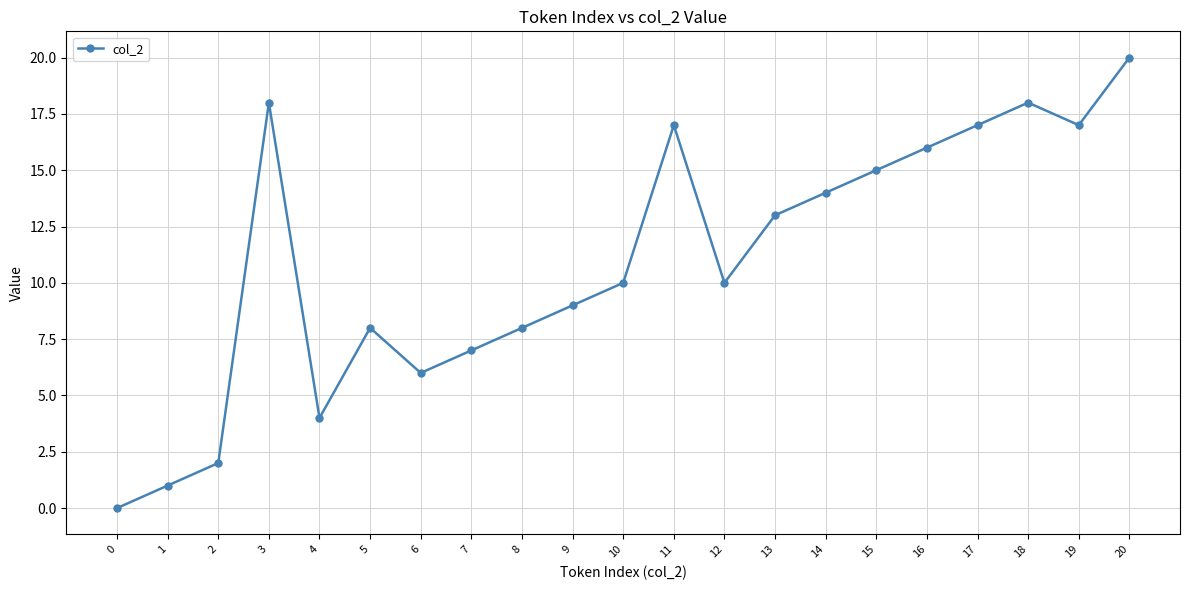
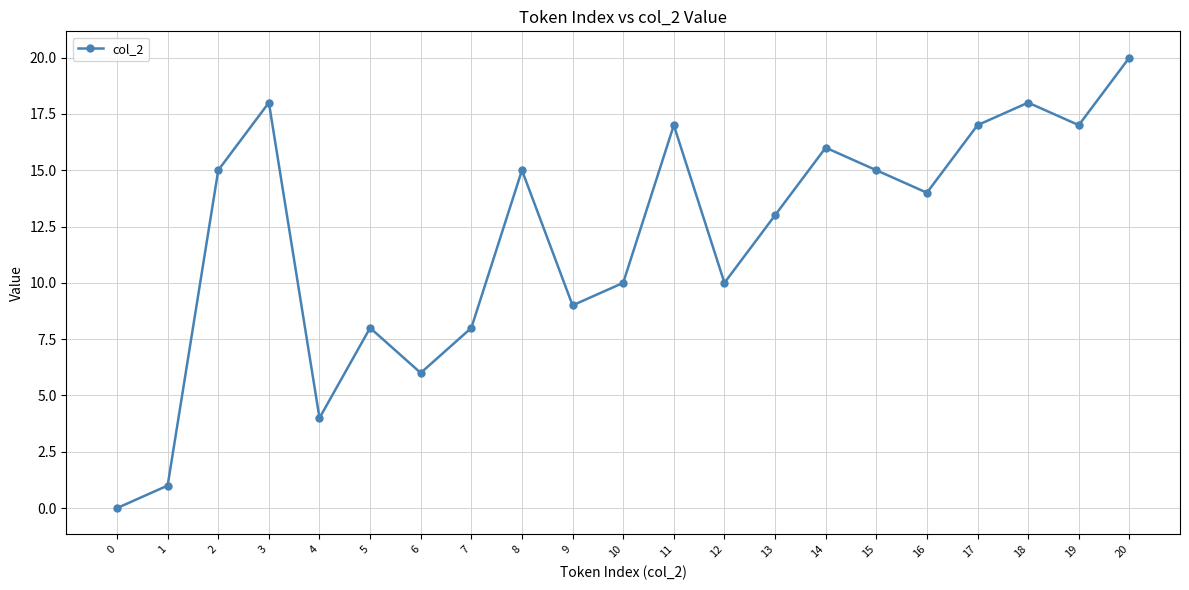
2: 2 -> 15
7: 7 -> 8
8: 8 -> 15
14: 14 -> 16
16: 16 -> 14
